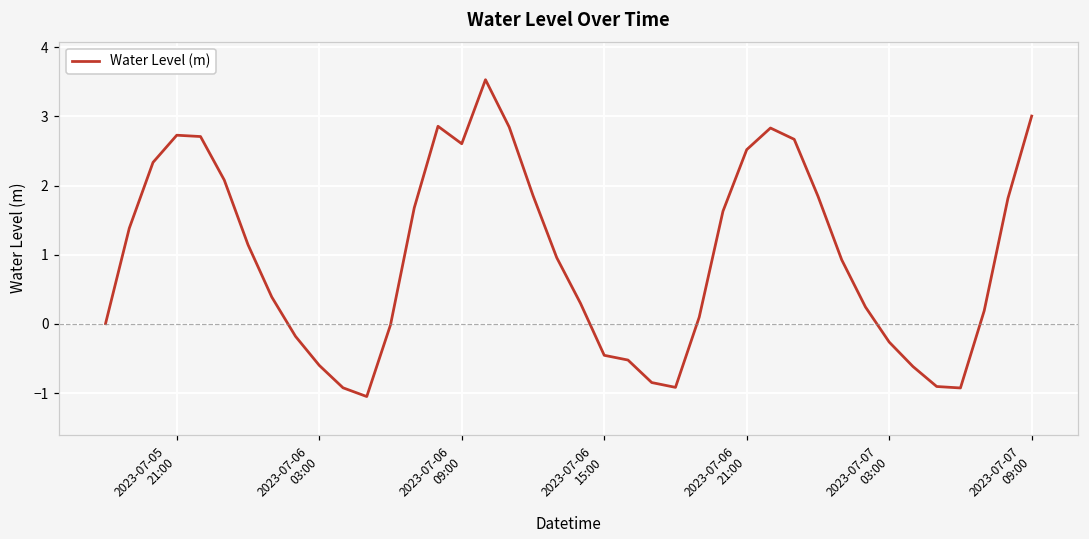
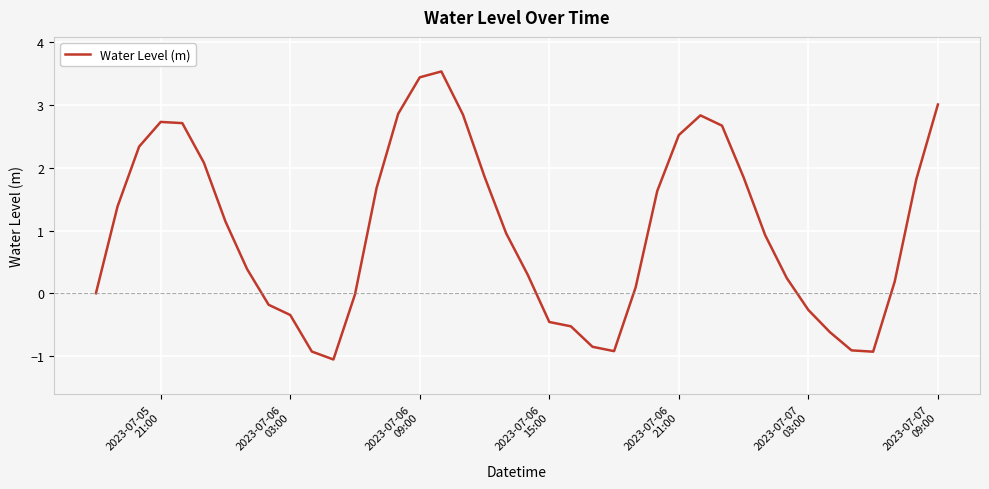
2023-07-06 03:00: -0.6 -> -0.3
2023-07-06 09:00: 2.6 -> 3.4
